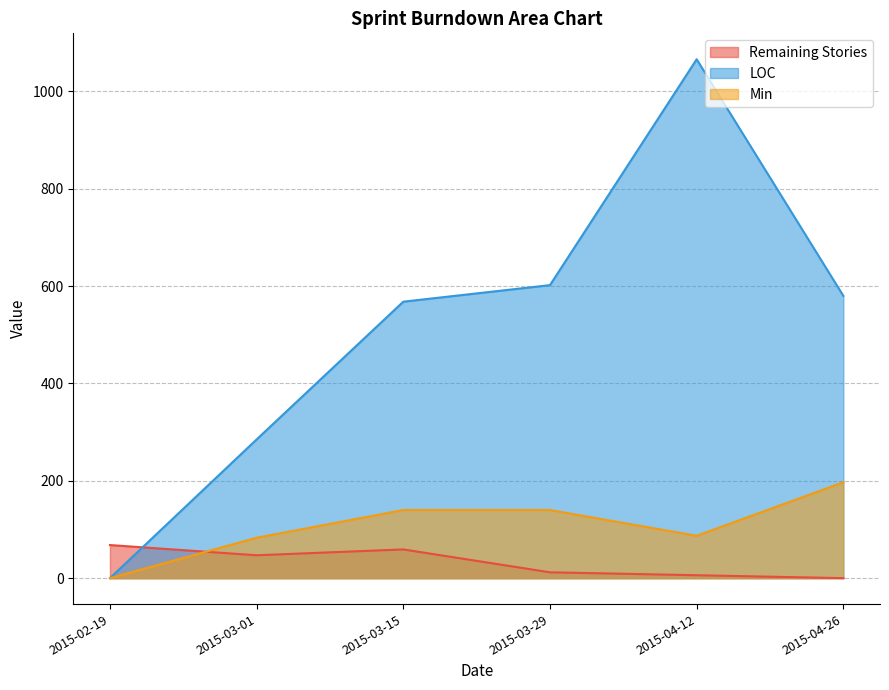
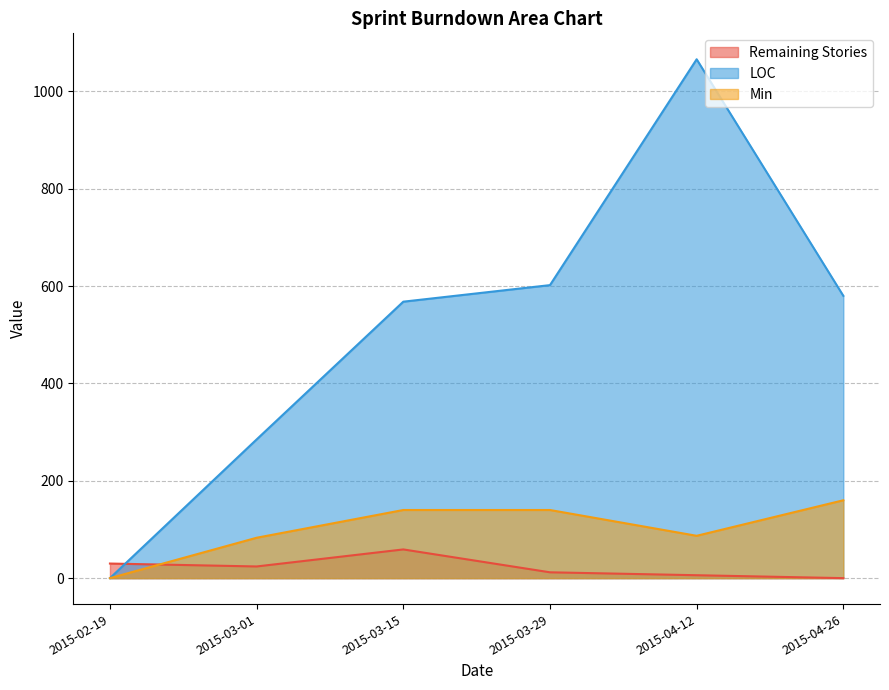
Remaining Stories, 2015-02-19: 70 -> 30
Remaining Stories, 2015-03-01: 50 -> 20
Min, 2015-04-26: 200 -> 160
